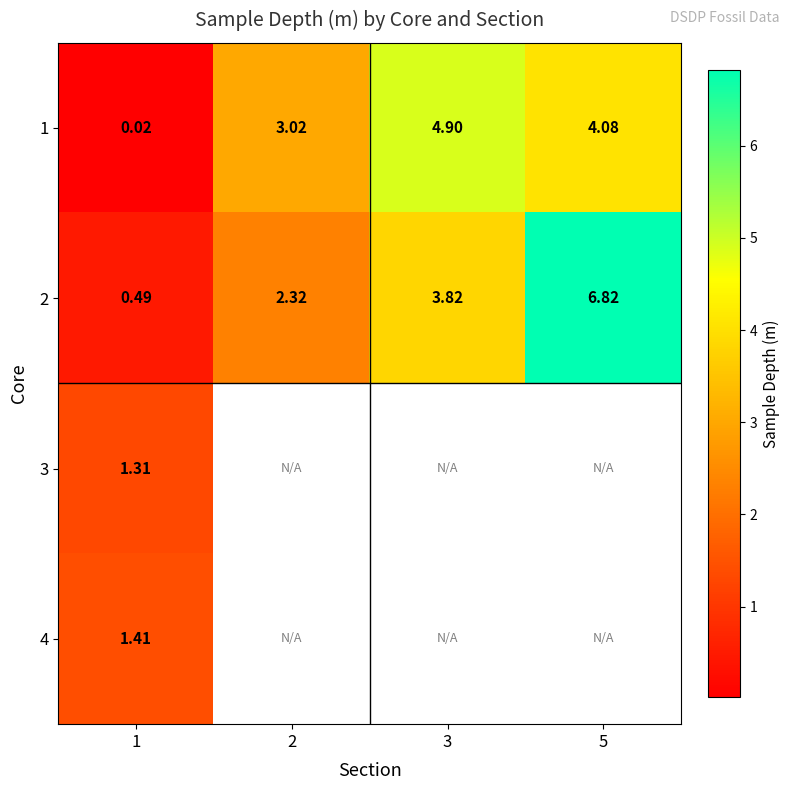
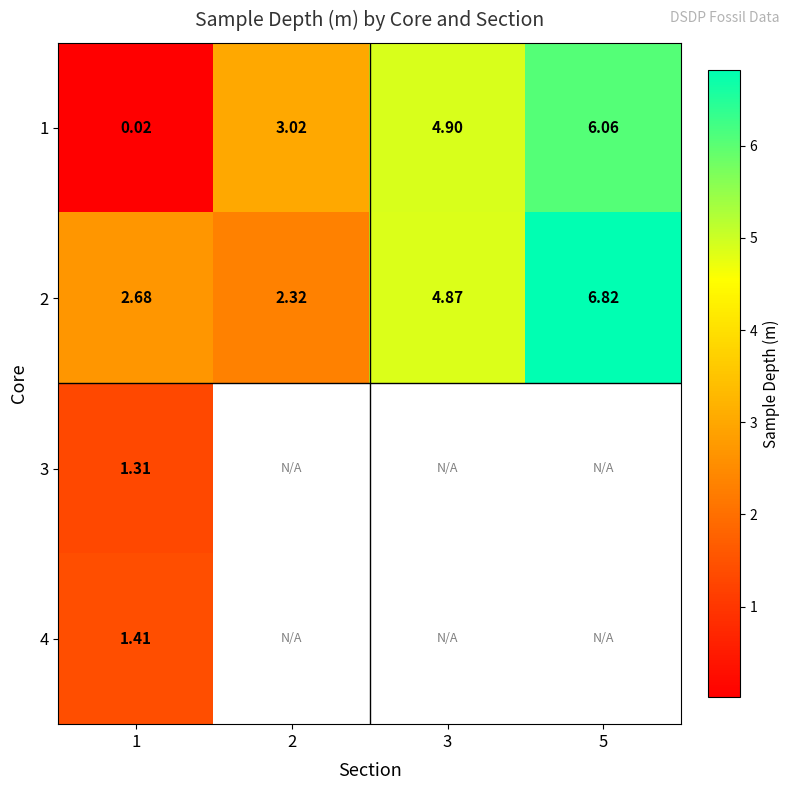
1, 5: 4.08 -> 6.06
2, 1: 0.49 -> 2.68
2, 3: 3.82 -> 4.87
